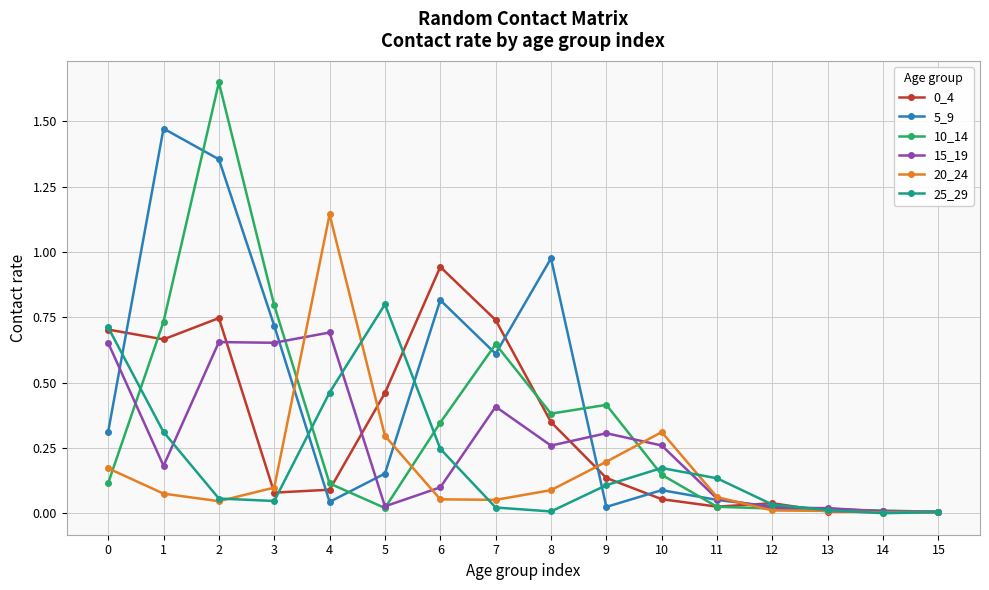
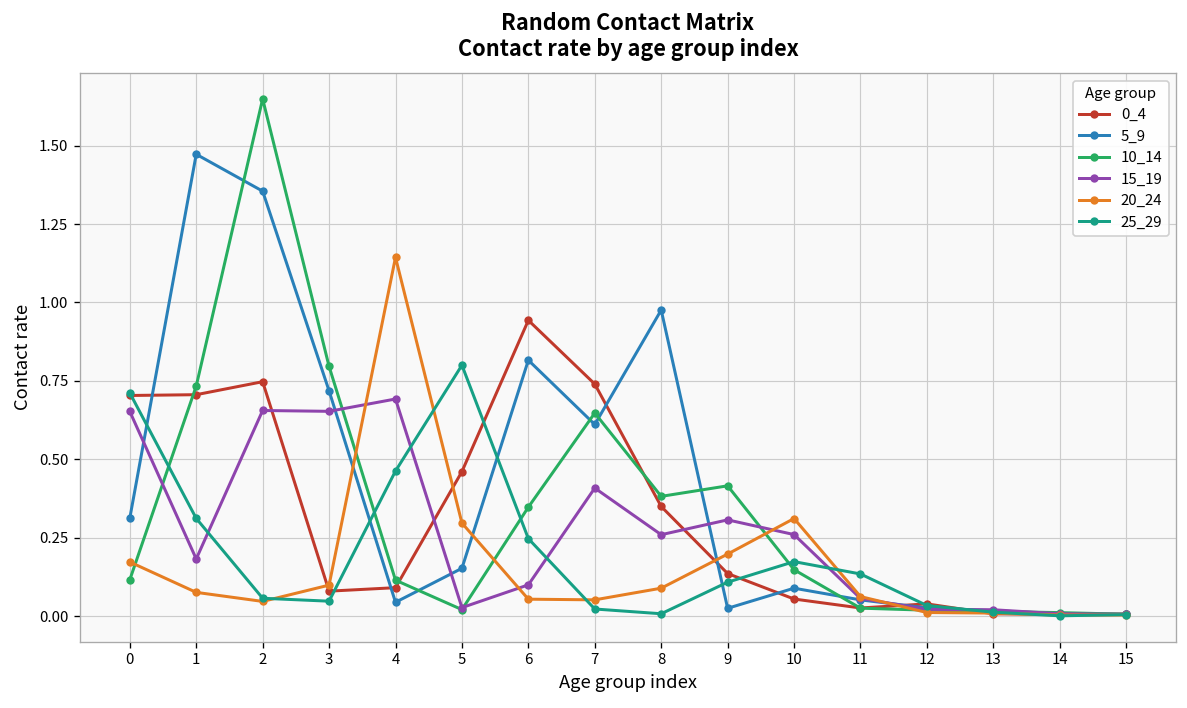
0_4, 1: 0.67 -> 0.71
